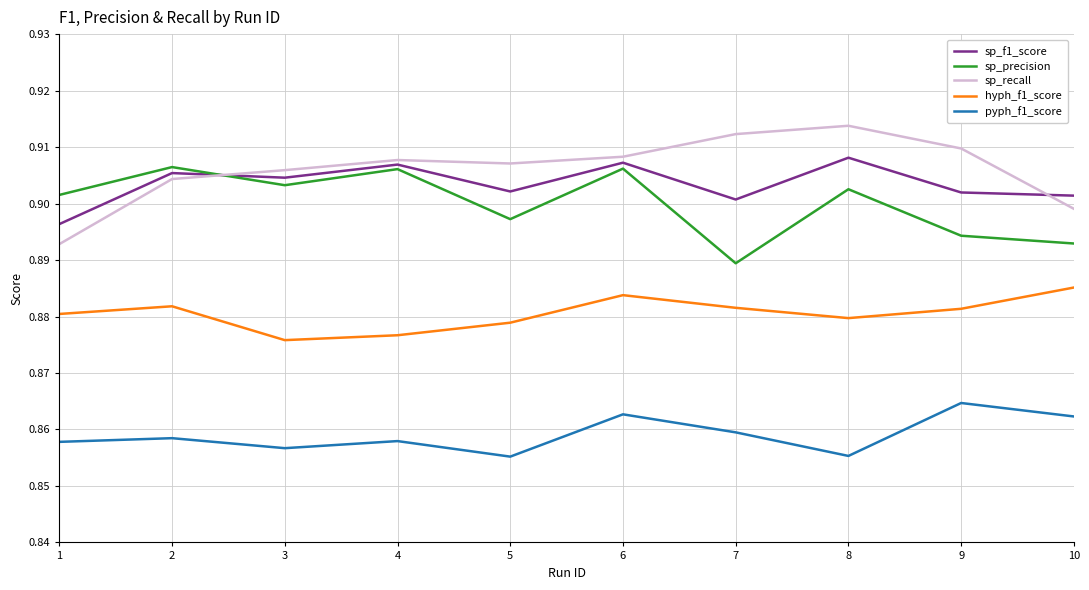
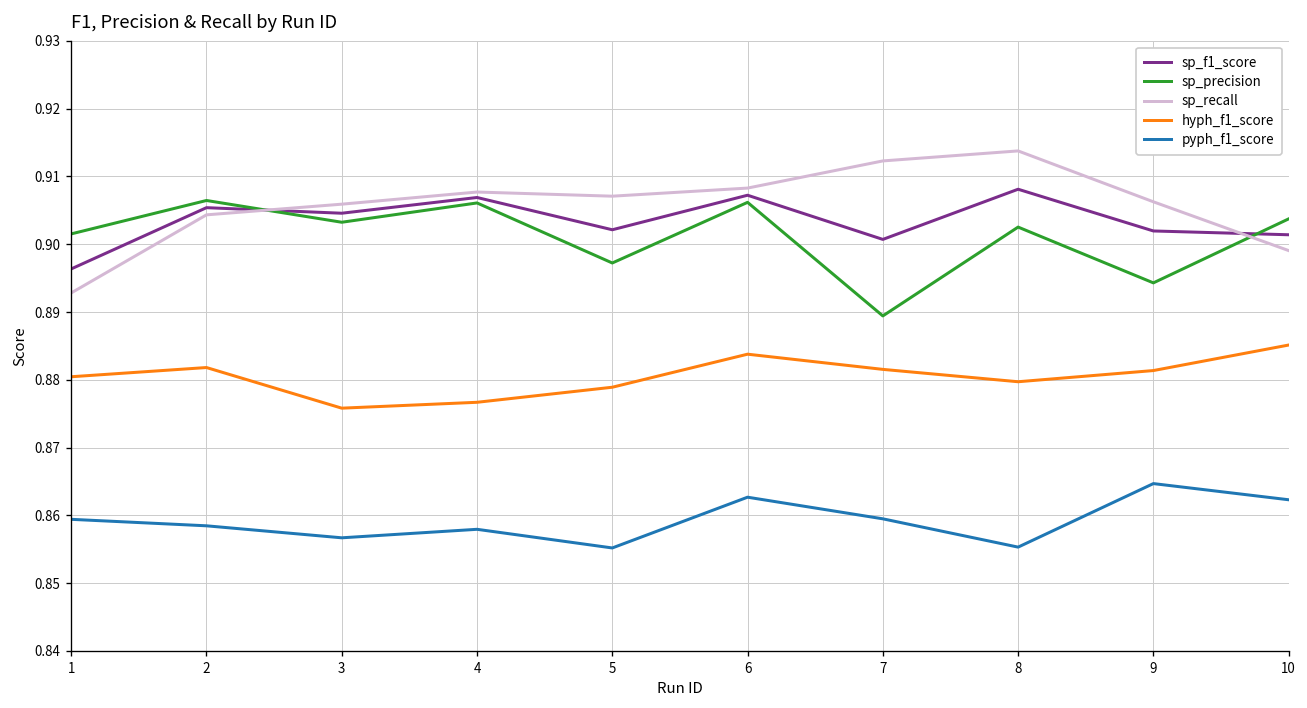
pyph_f1_score, 1: 0.858 -> 0.859
sp_recall, 9: 0.910 -> 0.906
sp_precision, 10: 0.893 -> 0.904
